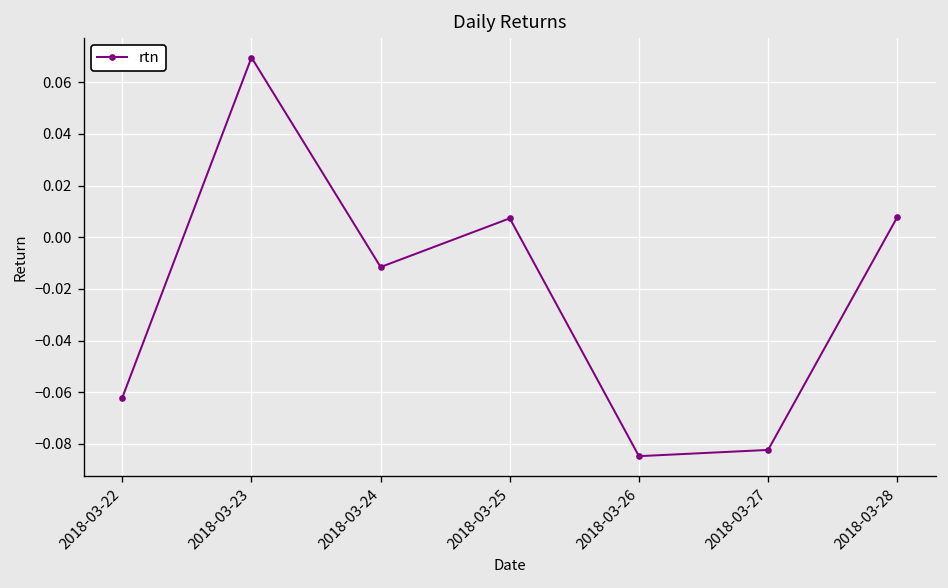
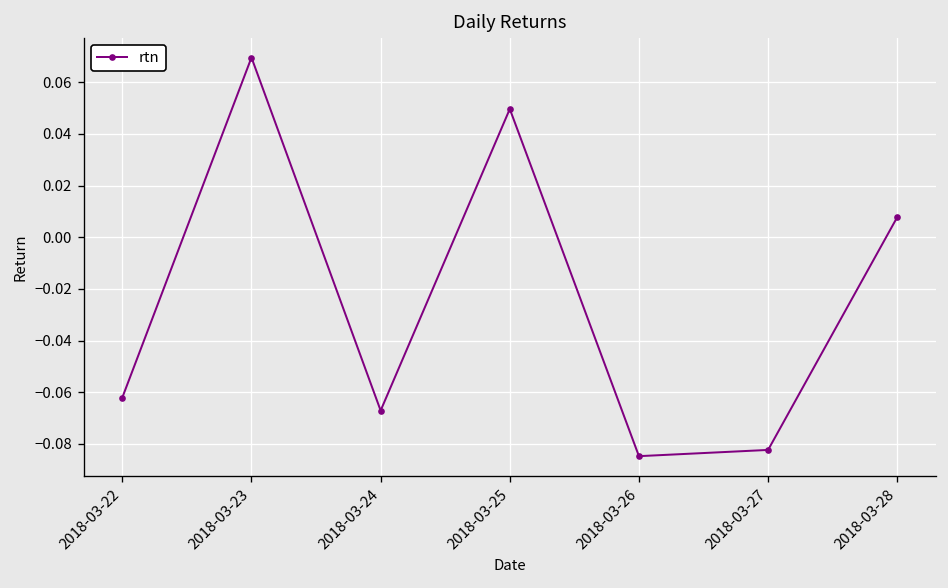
2018-03-24: -0.012 -> -0.067
2018-03-25: 0.007 -> 0.050
